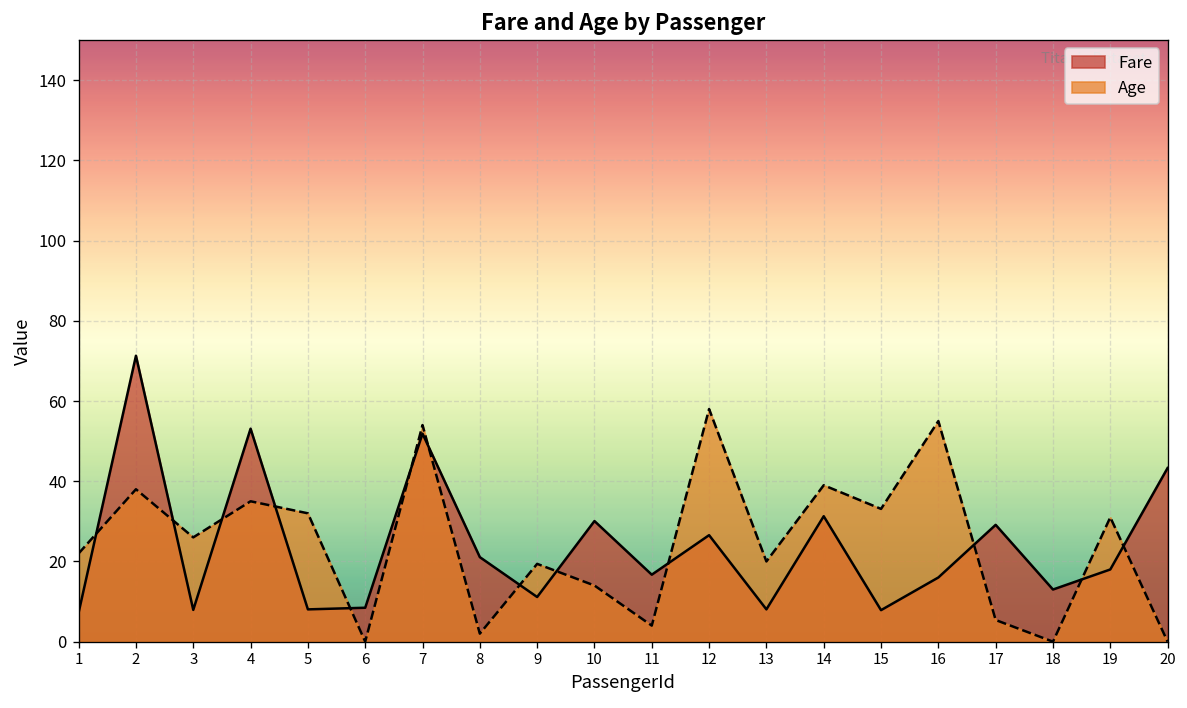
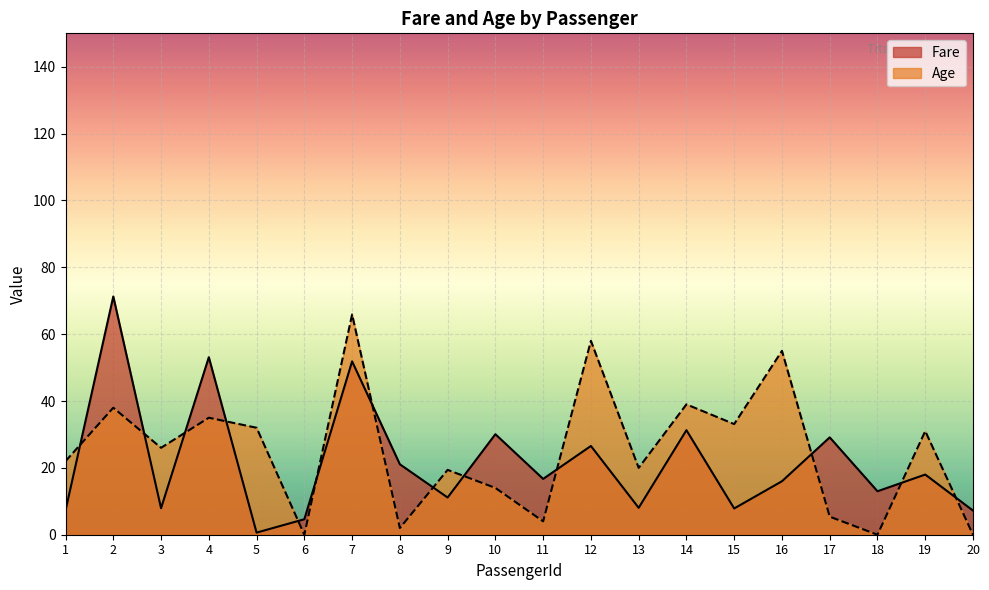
Fare, 5: 8 -> 1
Fare, 6: 8 -> 5
Age, 7: 54 -> 66
Fare, 20: 43 -> 7
